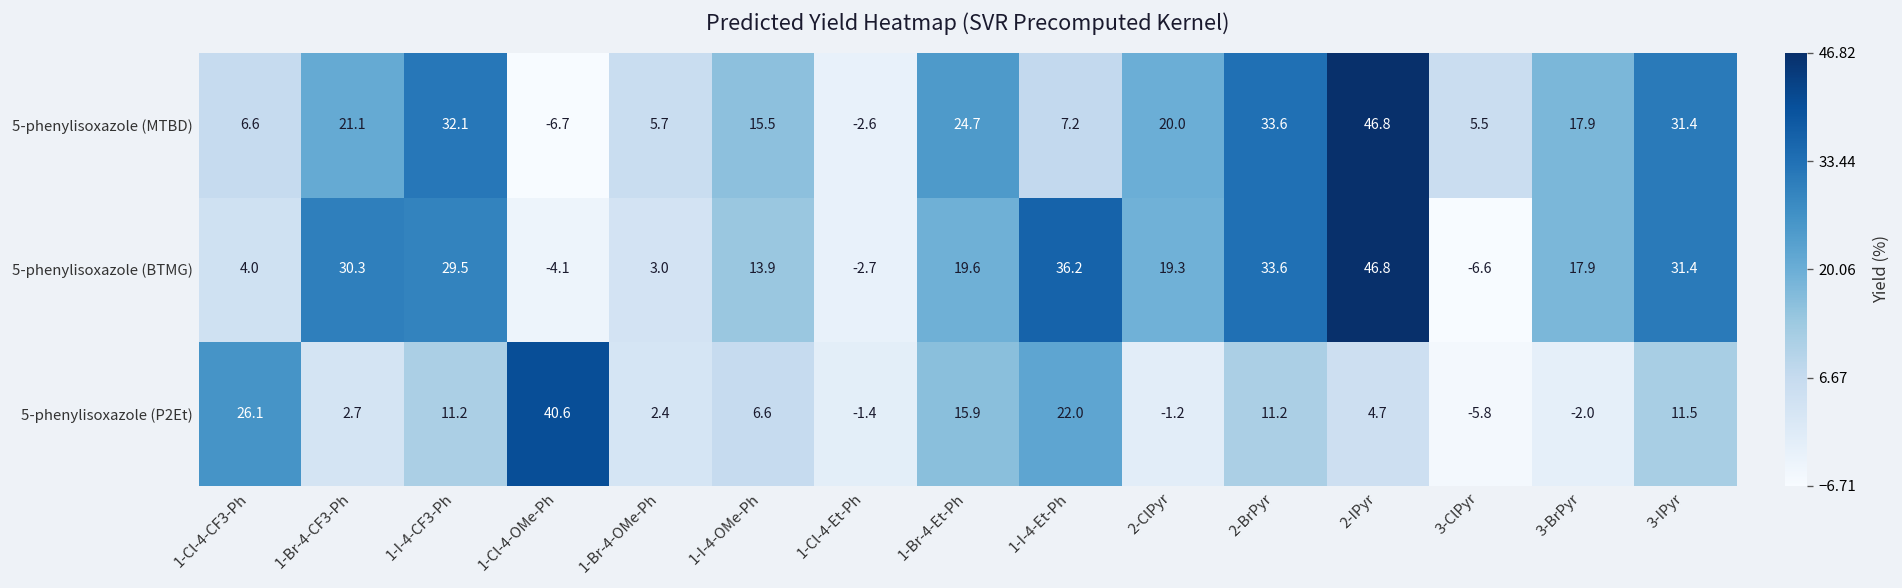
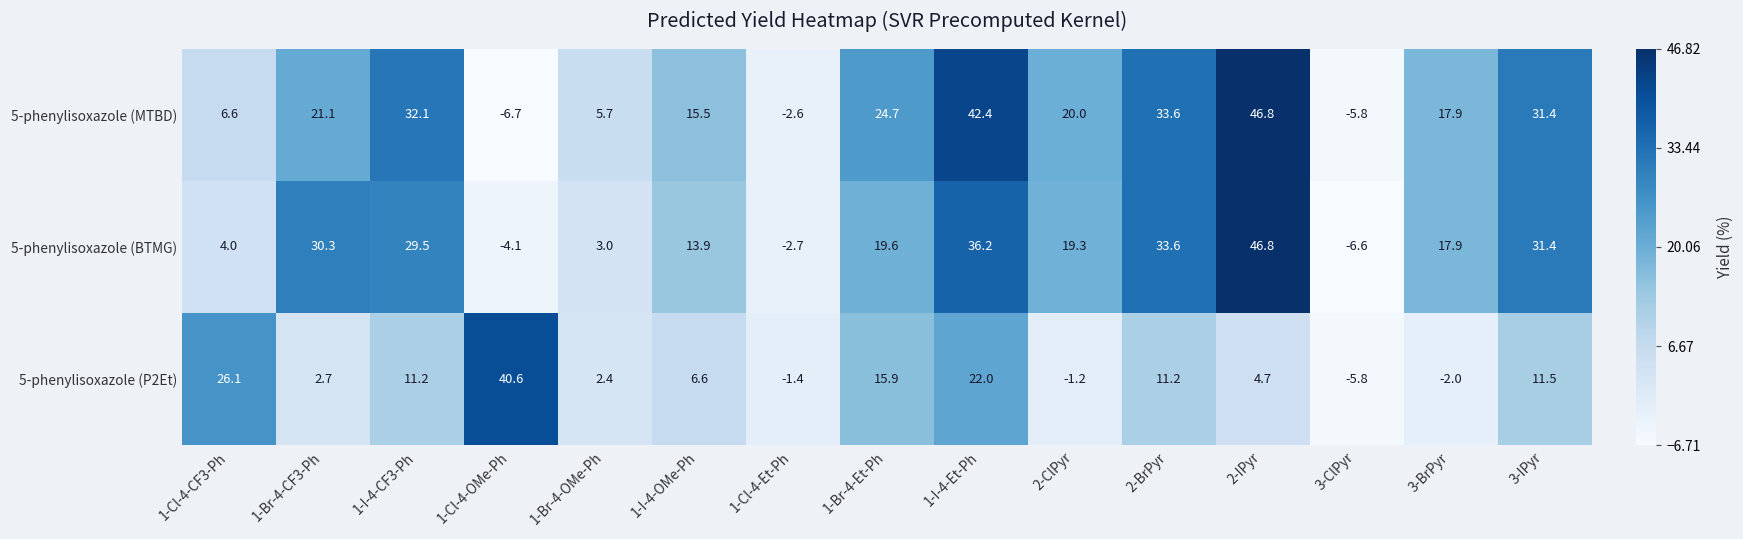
5-phenylisoxazole (MTBD), 1-I-4-Et-Ph: 7.2 -> 42.4
5-phenylisoxazole (MTBD), 3-ClPyr: 5.5 -> -5.8
